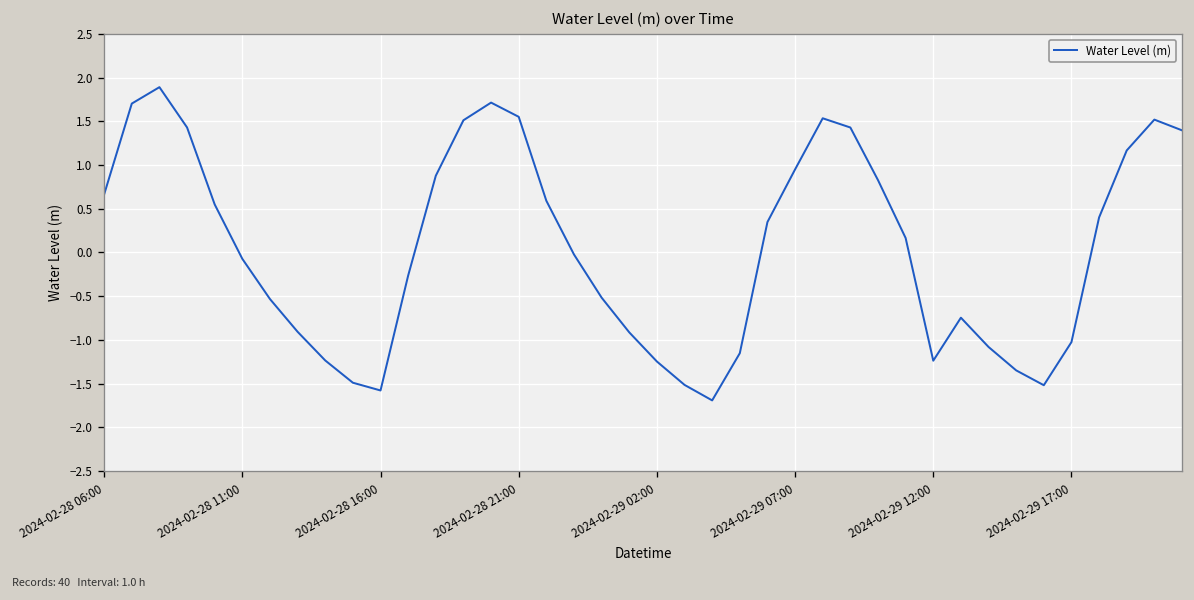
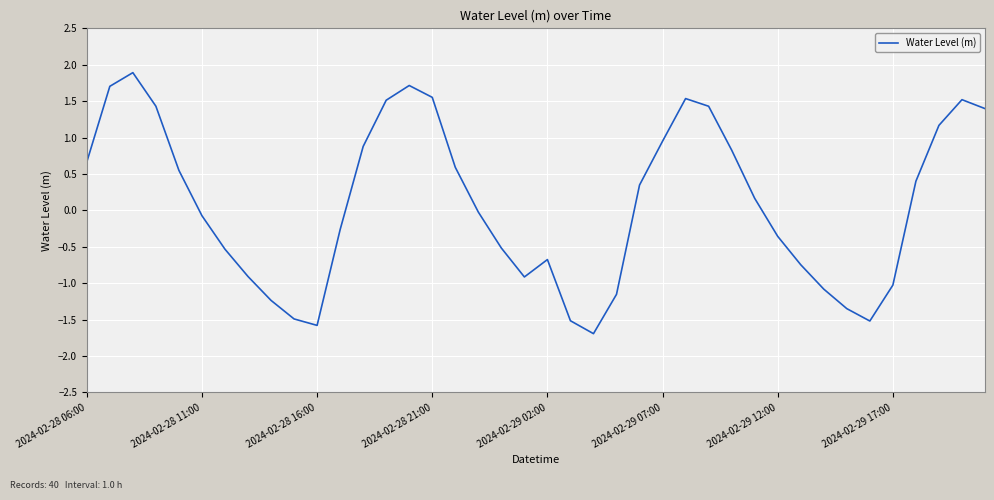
2024-02-29 02:00: -1.2 -> -0.7
2024-02-29 12:00: -1.2 -> -0.4
